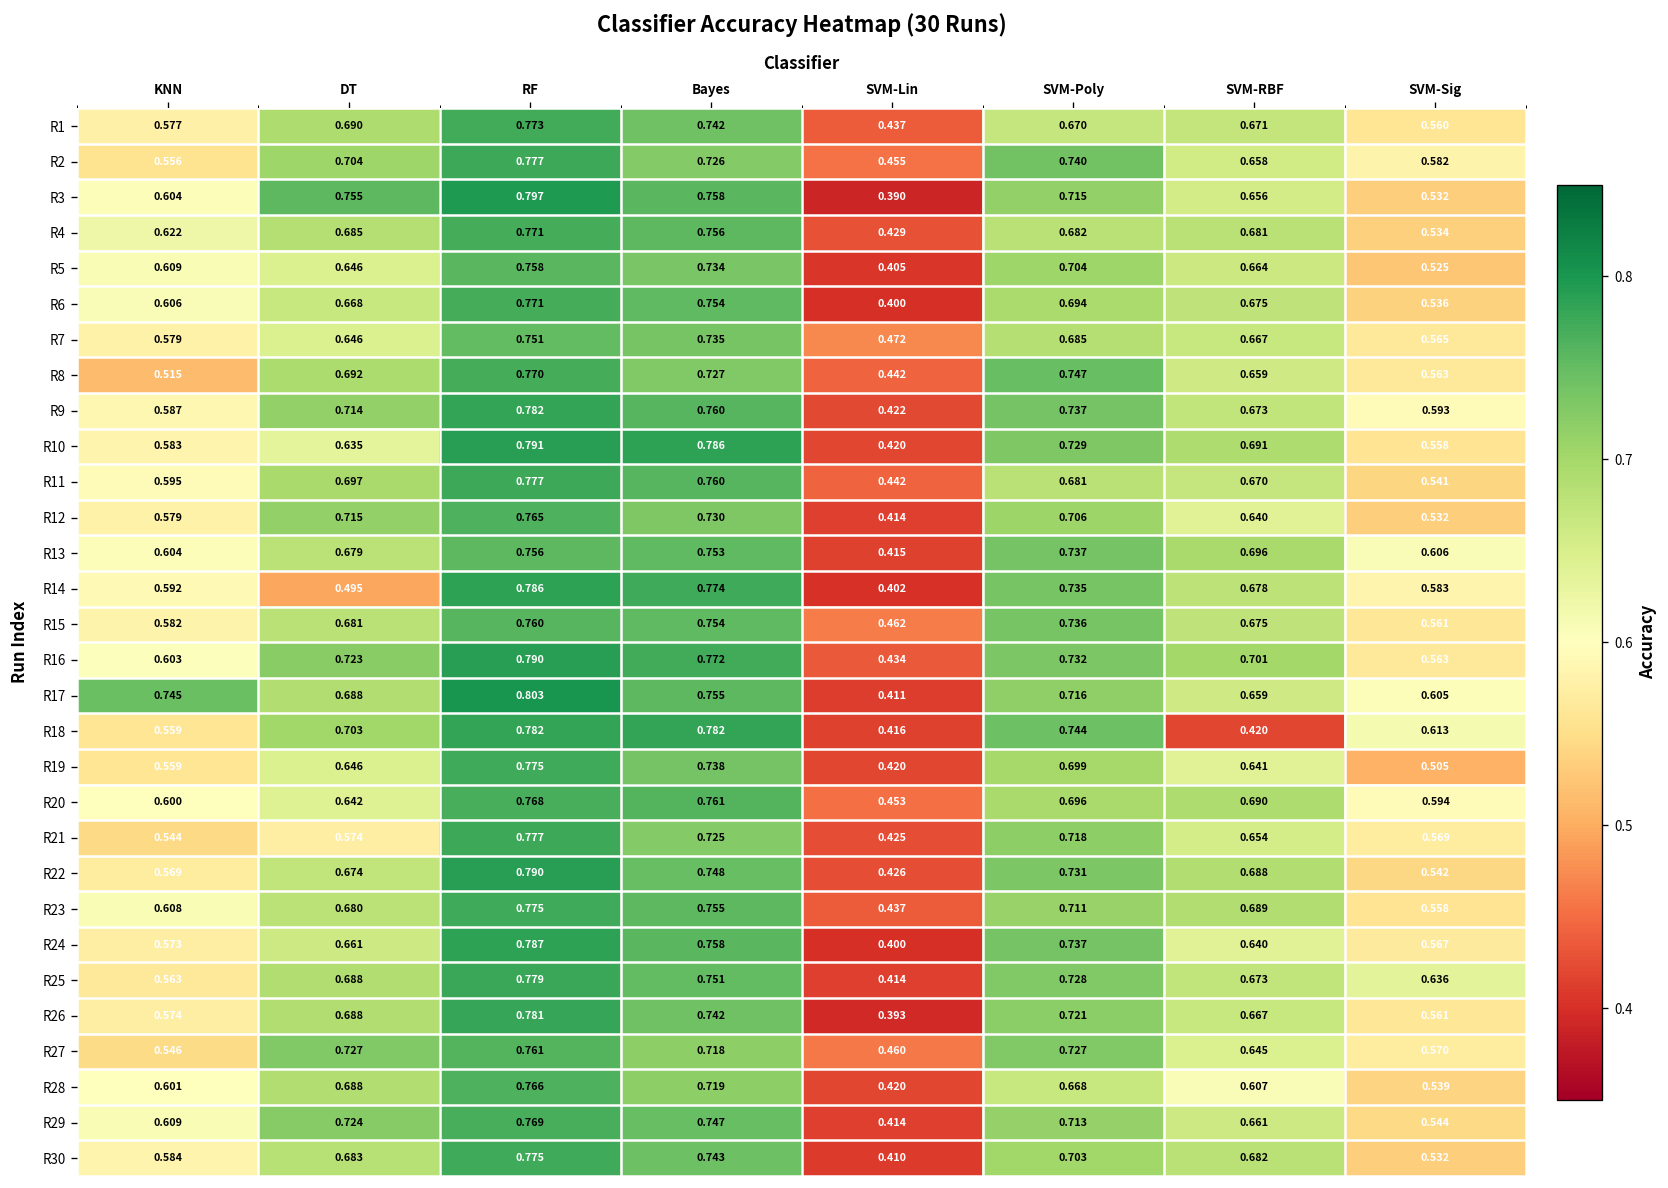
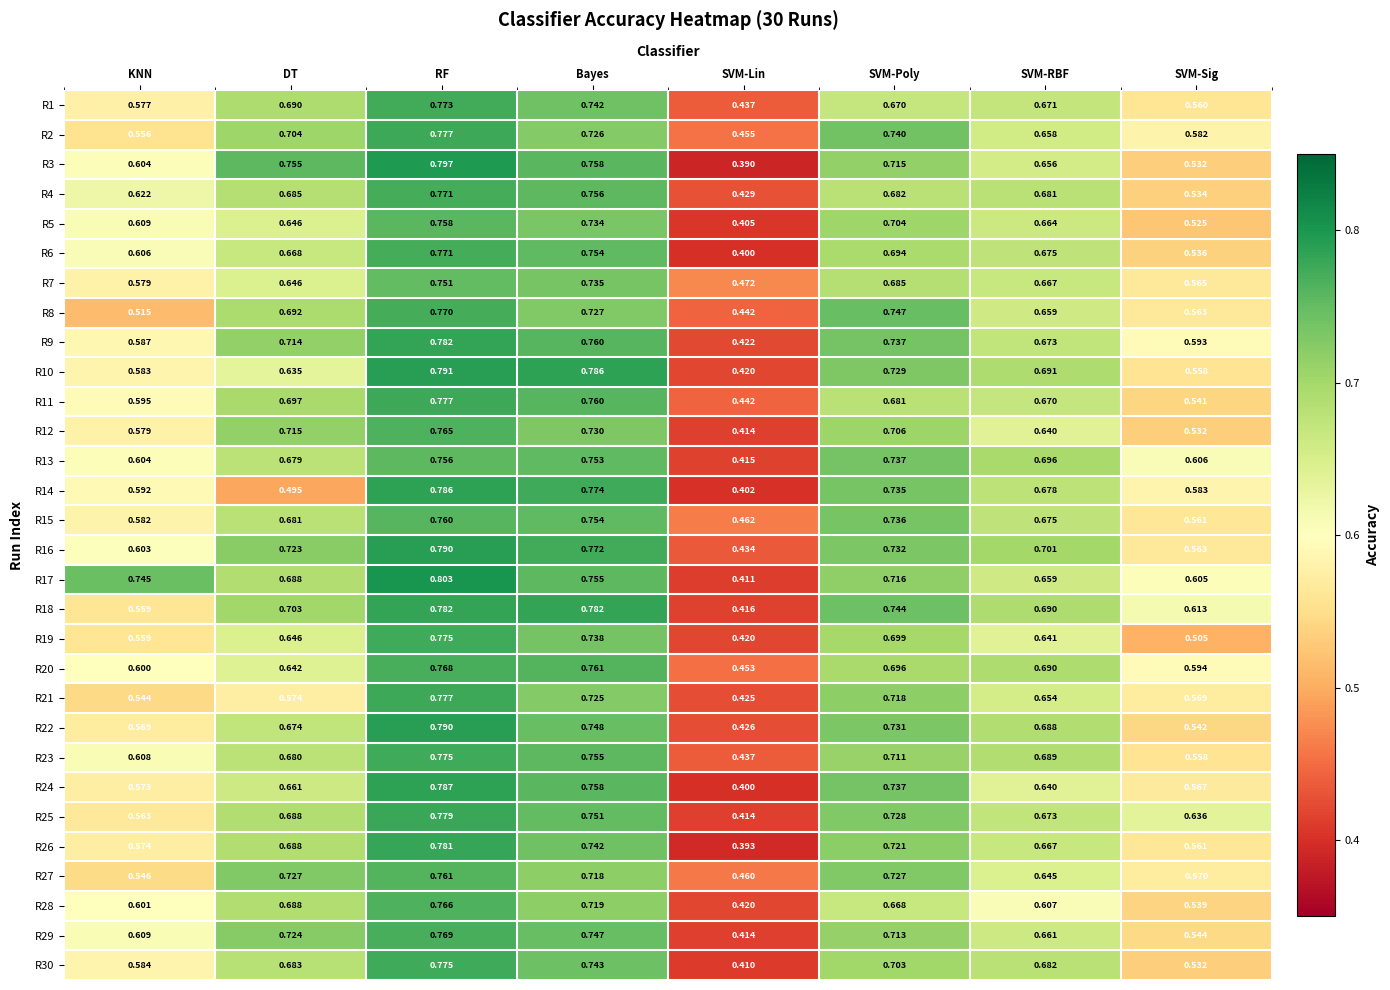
R18, SVM-RBF: 0.420 -> 0.690
